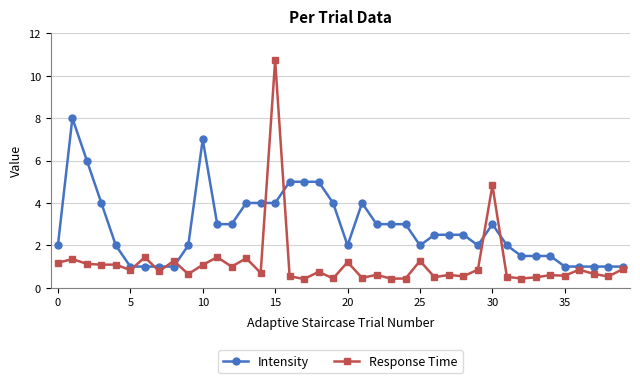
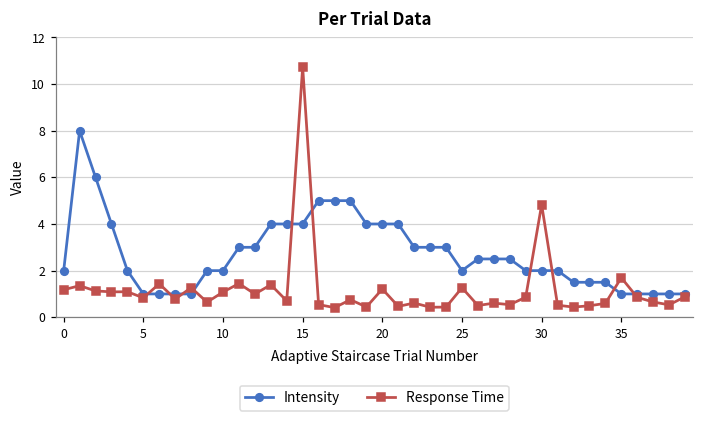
Intensity, 10: 7 -> 2
Intensity, 20: 2 -> 4
Intensity, 30: 3 -> 2
Response Time, 35: 0.6 -> 1.7
